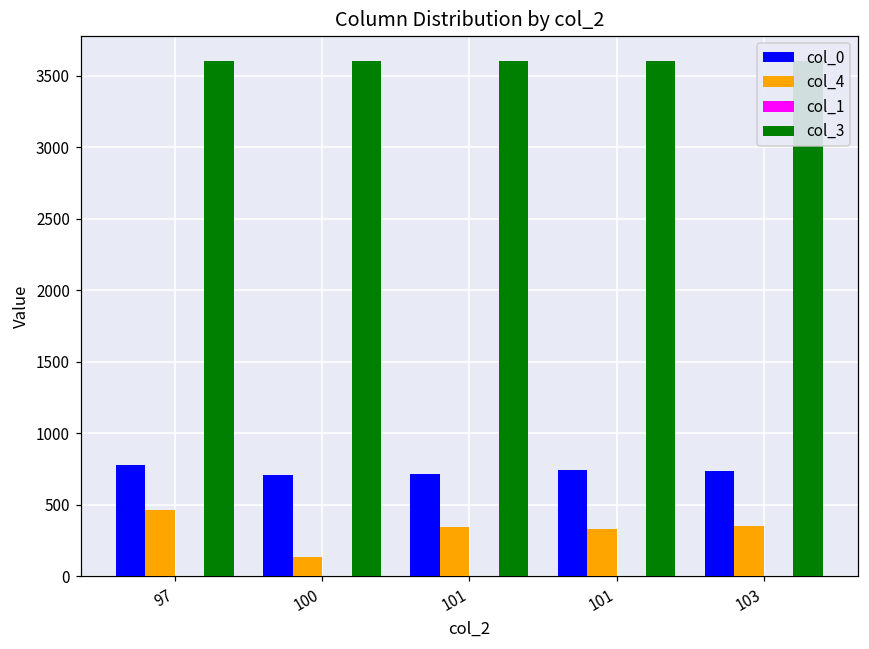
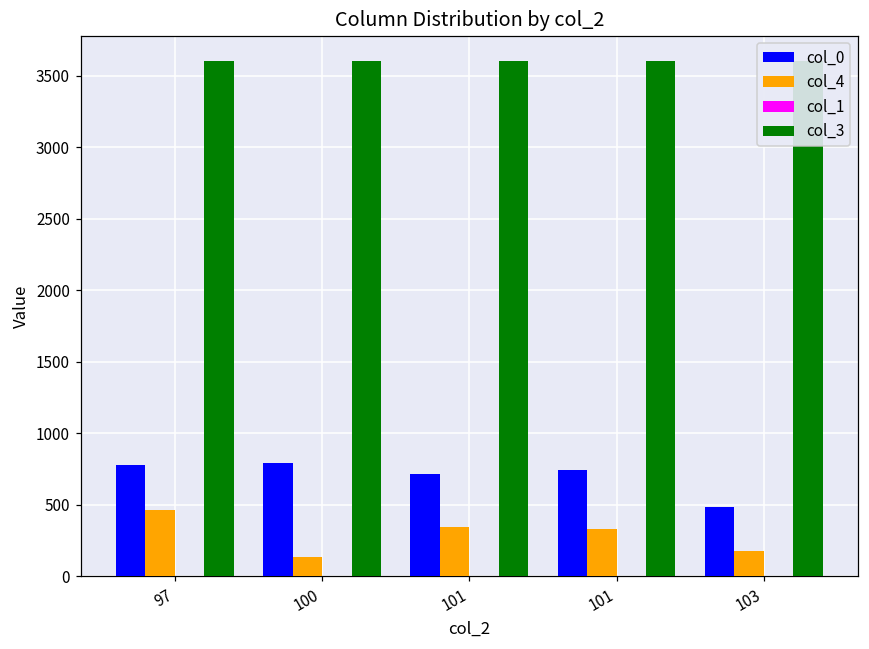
col_0, 100: 710 -> 790
col_0, 103: 730 -> 490
col_4, 103: 360 -> 180
